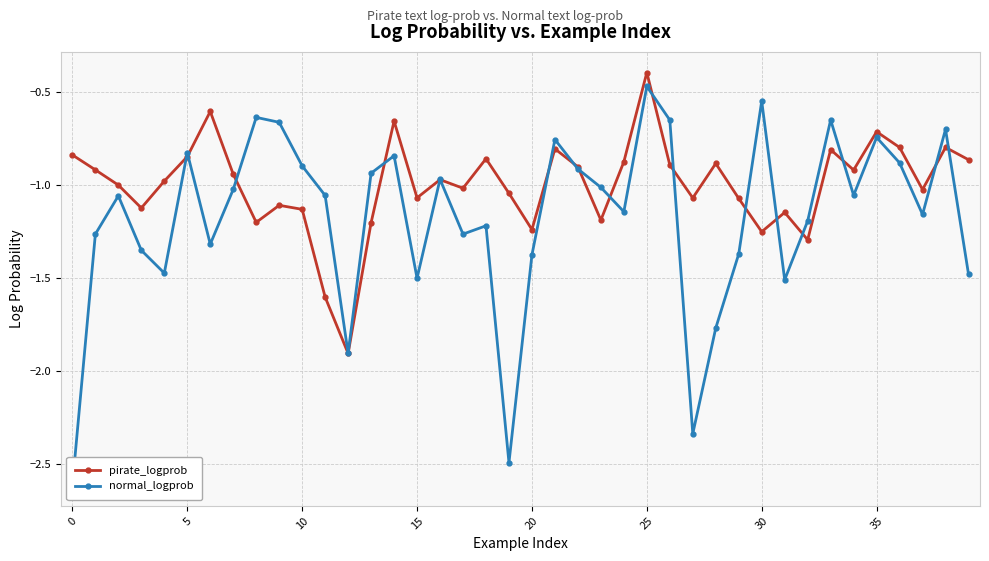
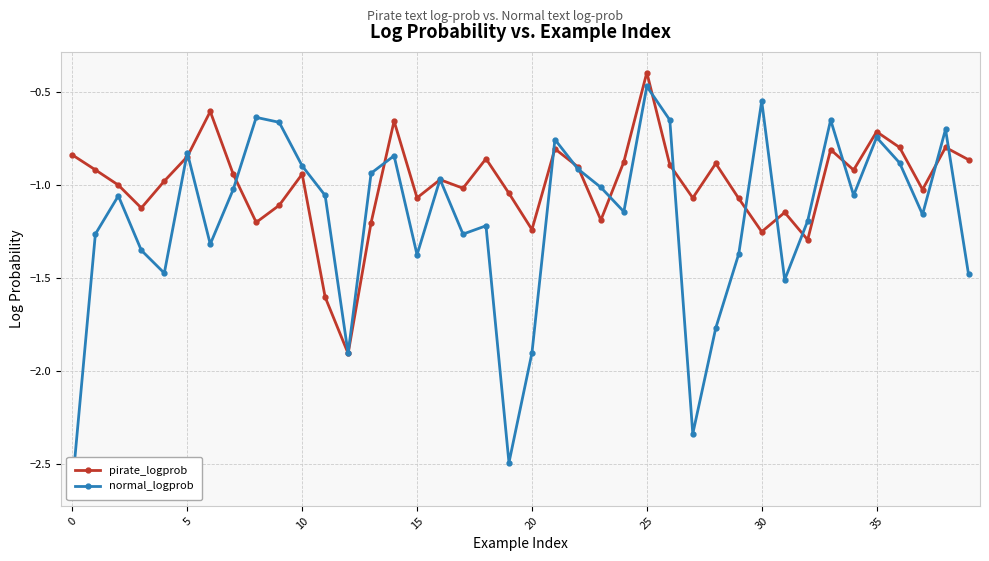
pirate_logprob, 10: -1.13 -> -0.94
normal_logprob, 15: -1.50 -> -1.38
normal_logprob, 20: -1.38 -> -1.90
